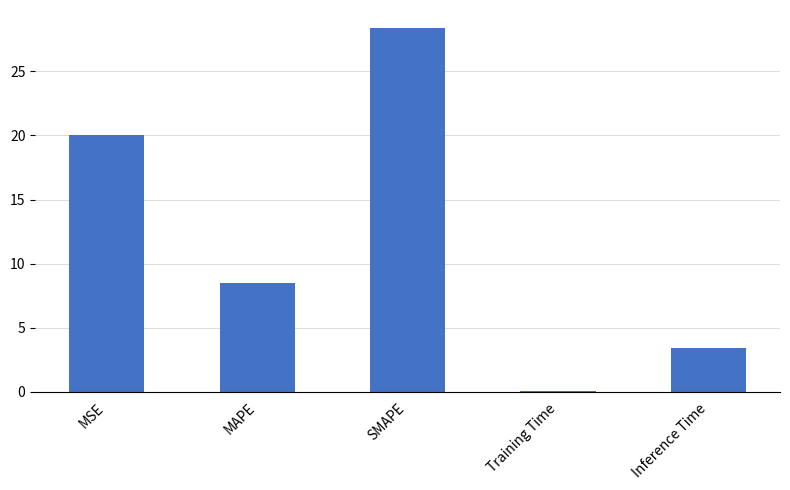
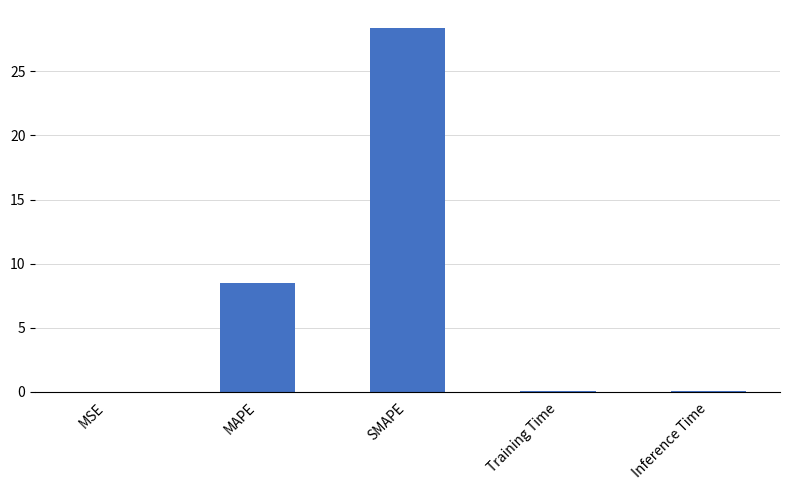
MSE: 20.0 -> 0.0
Inference Time: 3.4 -> 0.0
